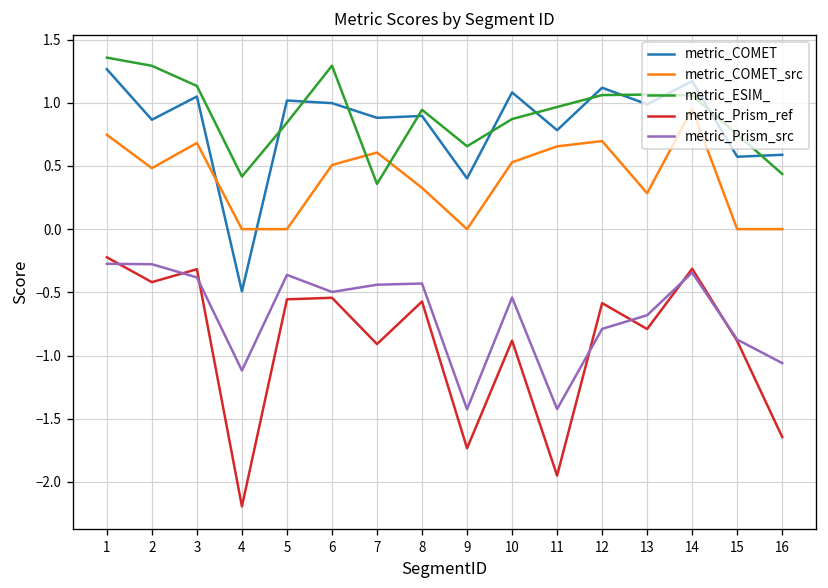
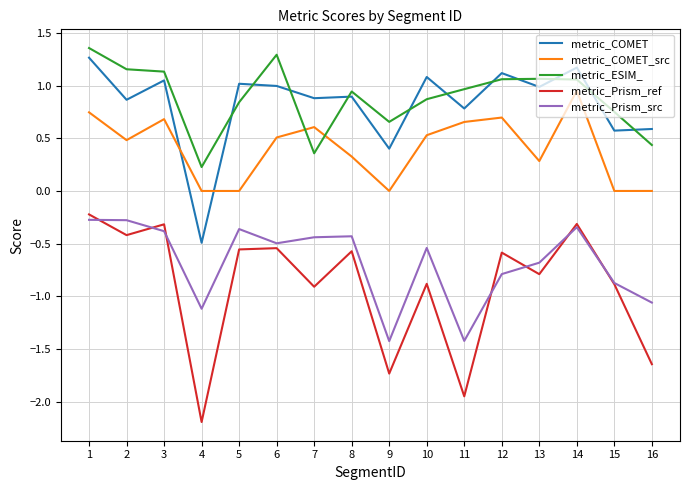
metric_ESIM_, 2: 1.29 -> 1.16
metric_ESIM_, 4: 0.42 -> 0.23
